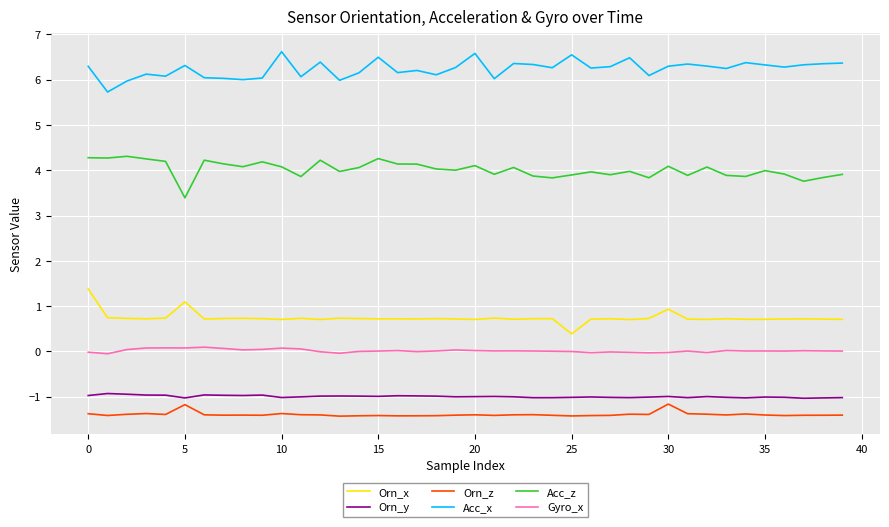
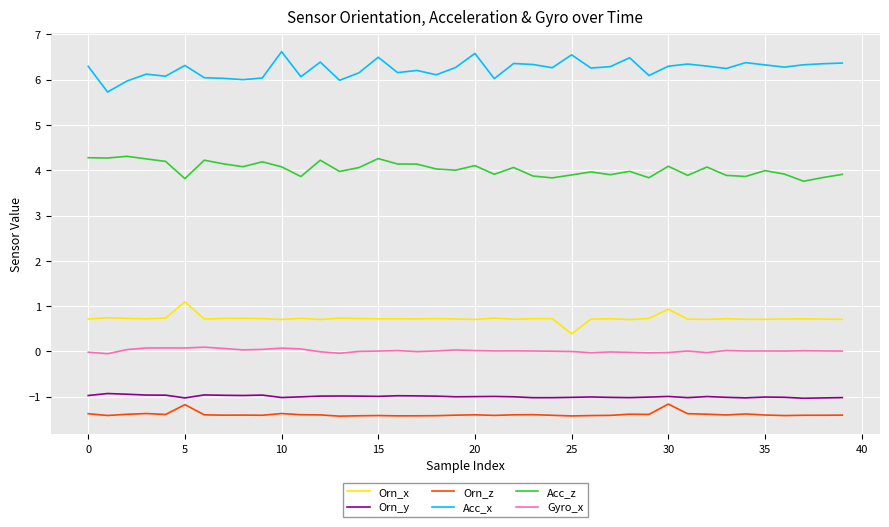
Orn_x, 0: 1.4 -> 0.7
Acc_z, 5: 3.4 -> 3.8
